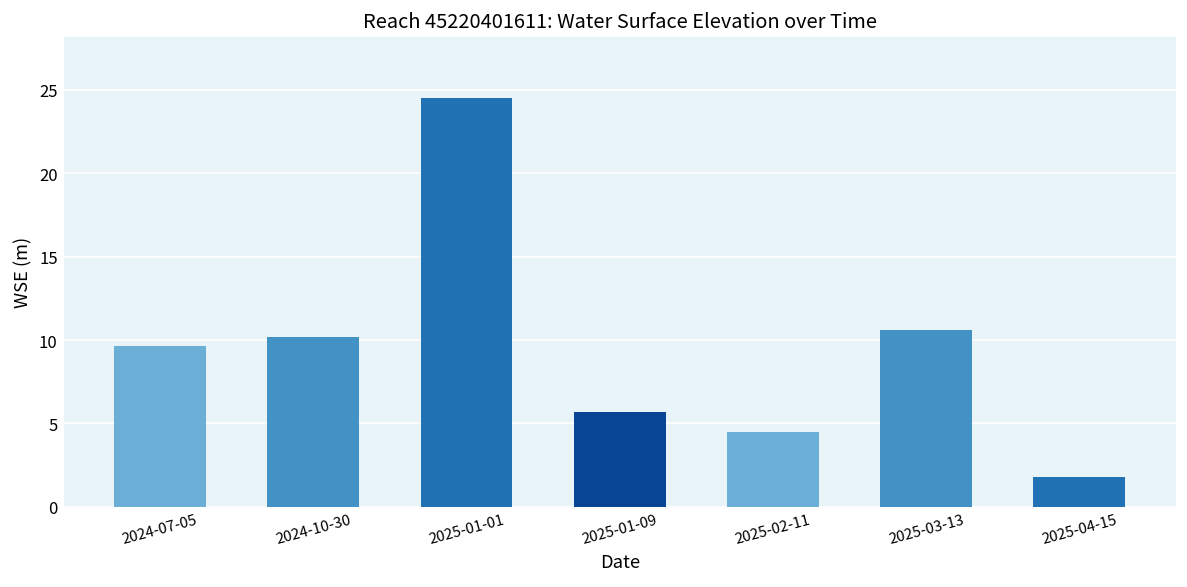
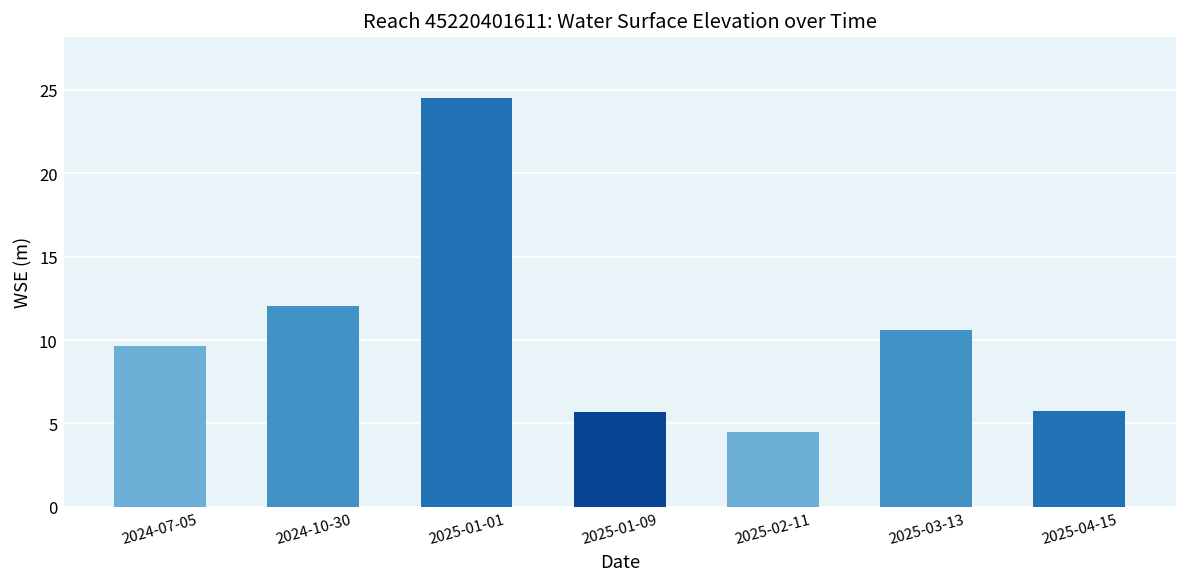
2024-10-30: 10.2 -> 12.0
2025-04-15: 1.8 -> 5.7
